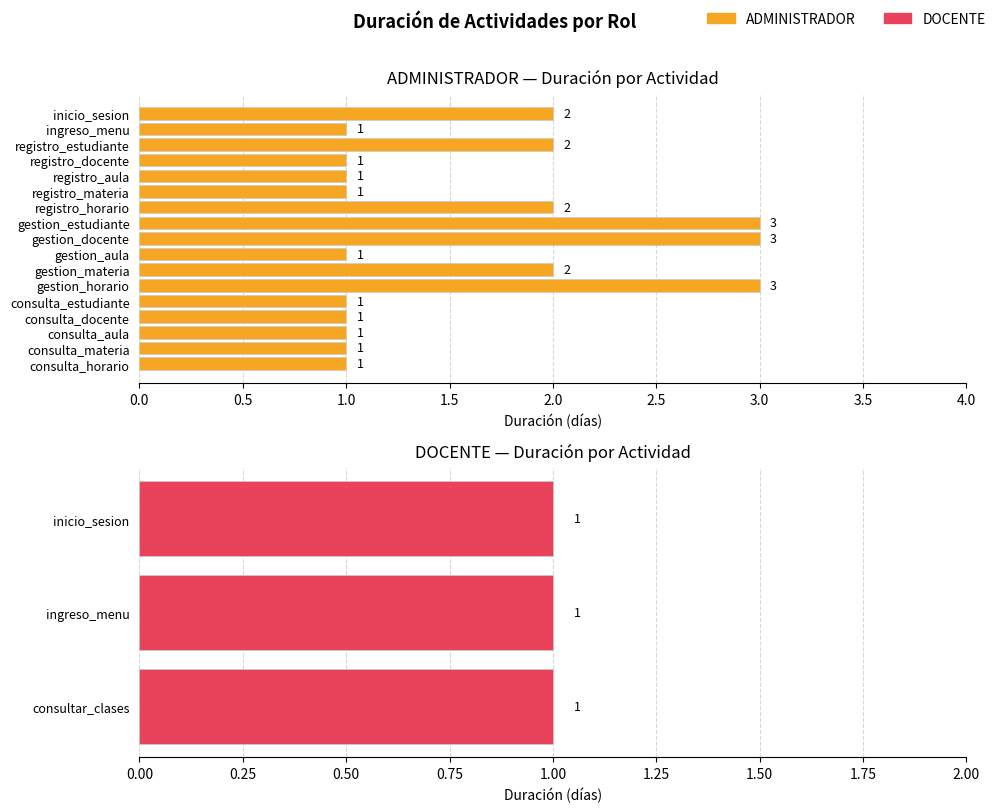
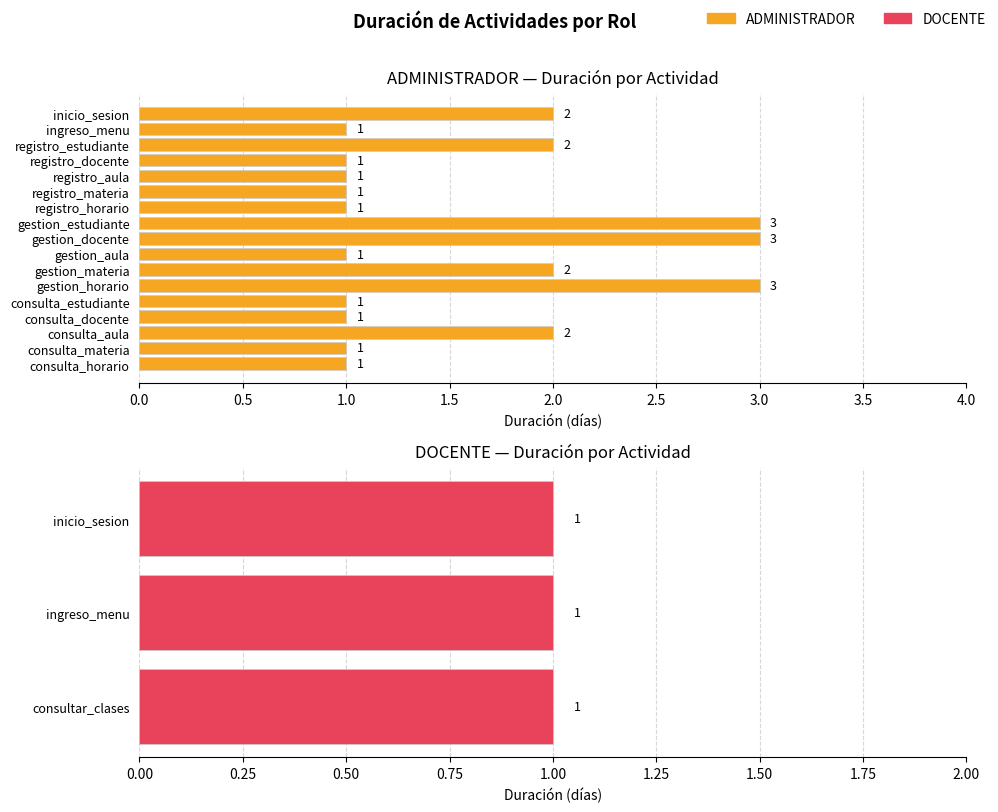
ADMINISTRADOR — Duración por Actividad, registro_horario: 2 -> 1
ADMINISTRADOR — Duración por Actividad, consulta_aula: 1 -> 2
